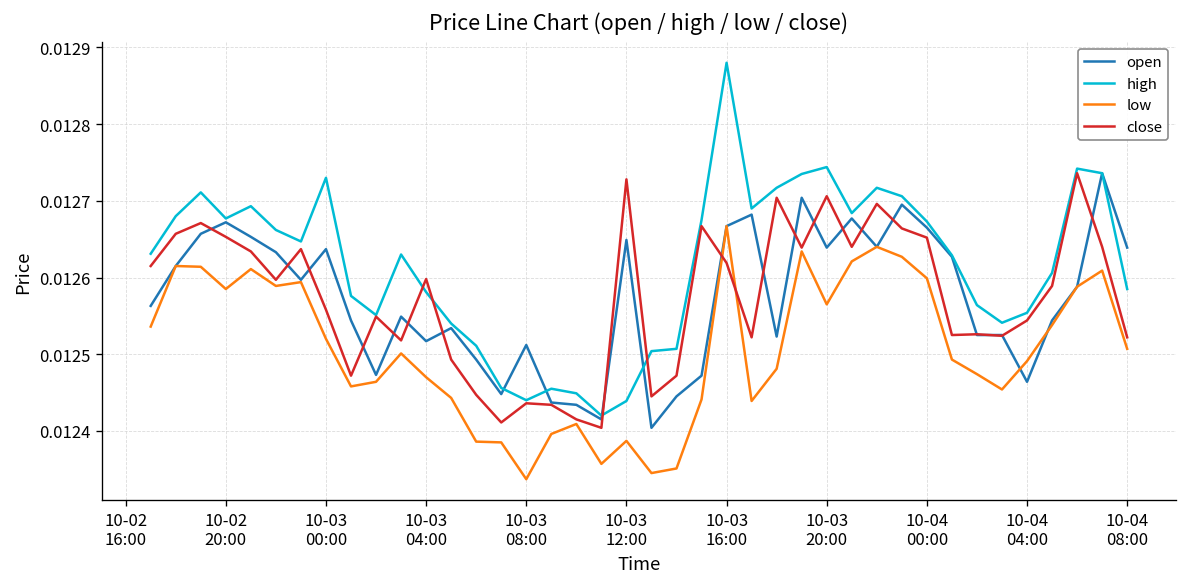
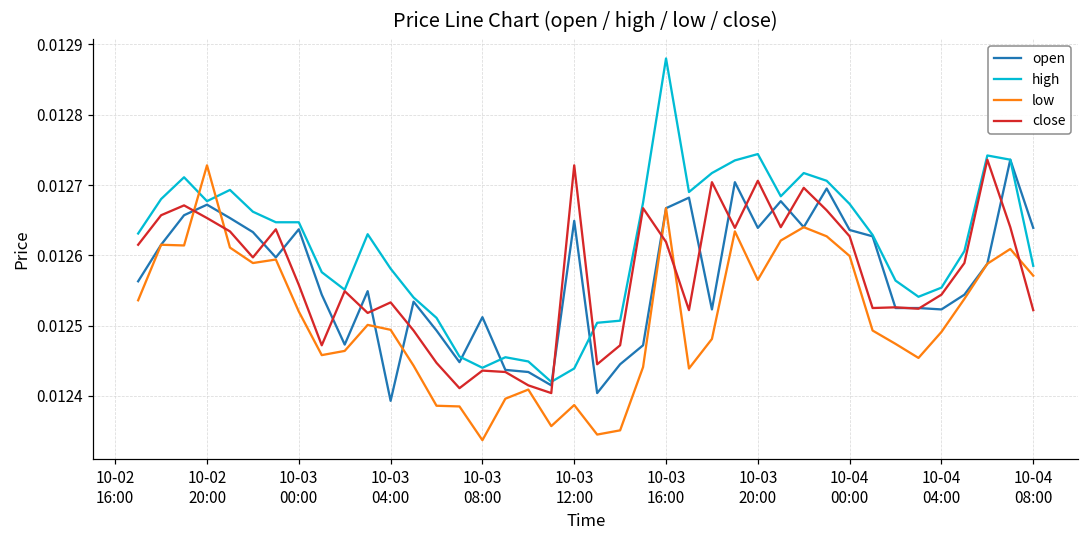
low, 10-02 20:00: 0.01259 -> 0.01273
high, 10-03 00:00: 0.01273 -> 0.01265
open, 10-03 04:00: 0.01252 -> 0.01239
low, 10-03 04:00: 0.01247 -> 0.01249
close, 10-03 04:00: 0.01260 -> 0.01253
open, 10-04 00:00: 0.01267 -> 0.01264
close, 10-04 00:00: 0.01265 -> 0.01263
open, 10-04 04:00: 0.01246 -> 0.01252
low, 10-04 08:00: 0.01251 -> 0.01257
